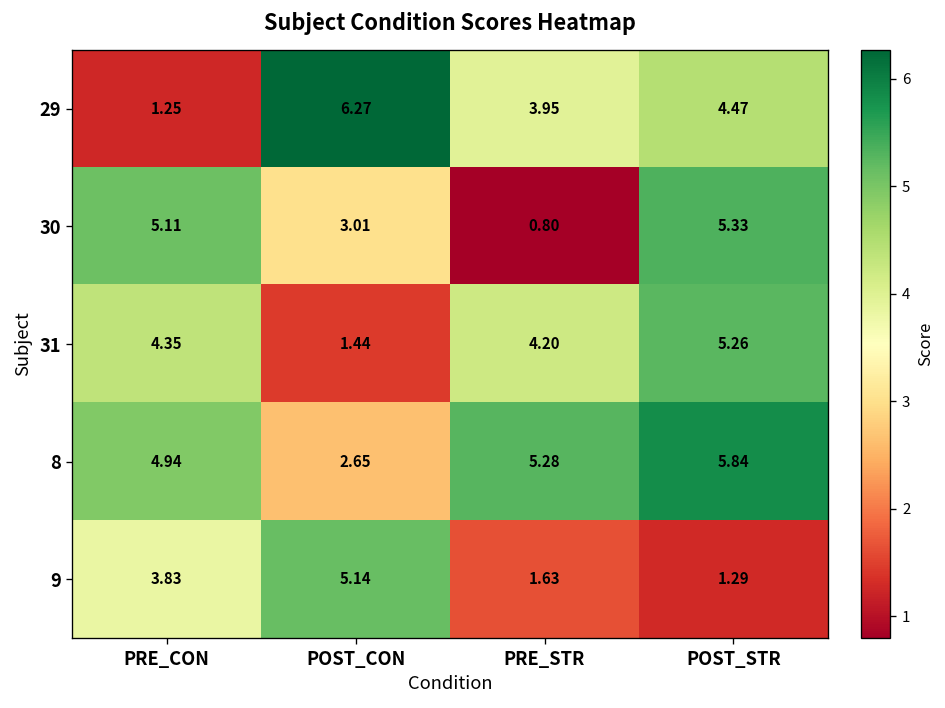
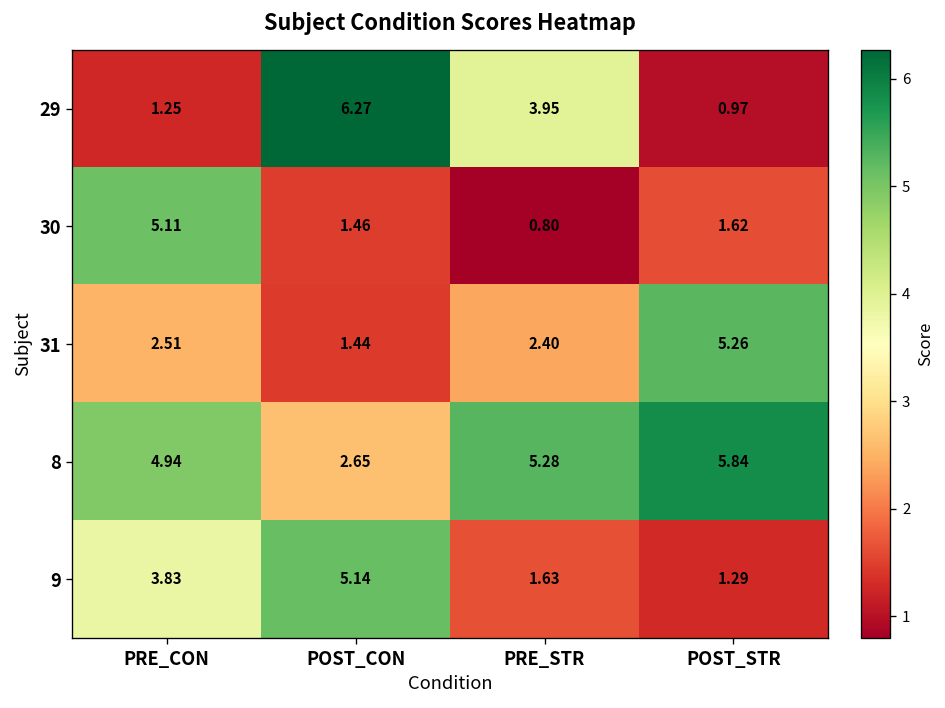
29, POST_STR: 4.47 -> 0.97
30, POST_CON: 3.01 -> 1.46
30, POST_STR: 5.33 -> 1.62
31, PRE_CON: 4.35 -> 2.51
31, PRE_STR: 4.20 -> 2.40
